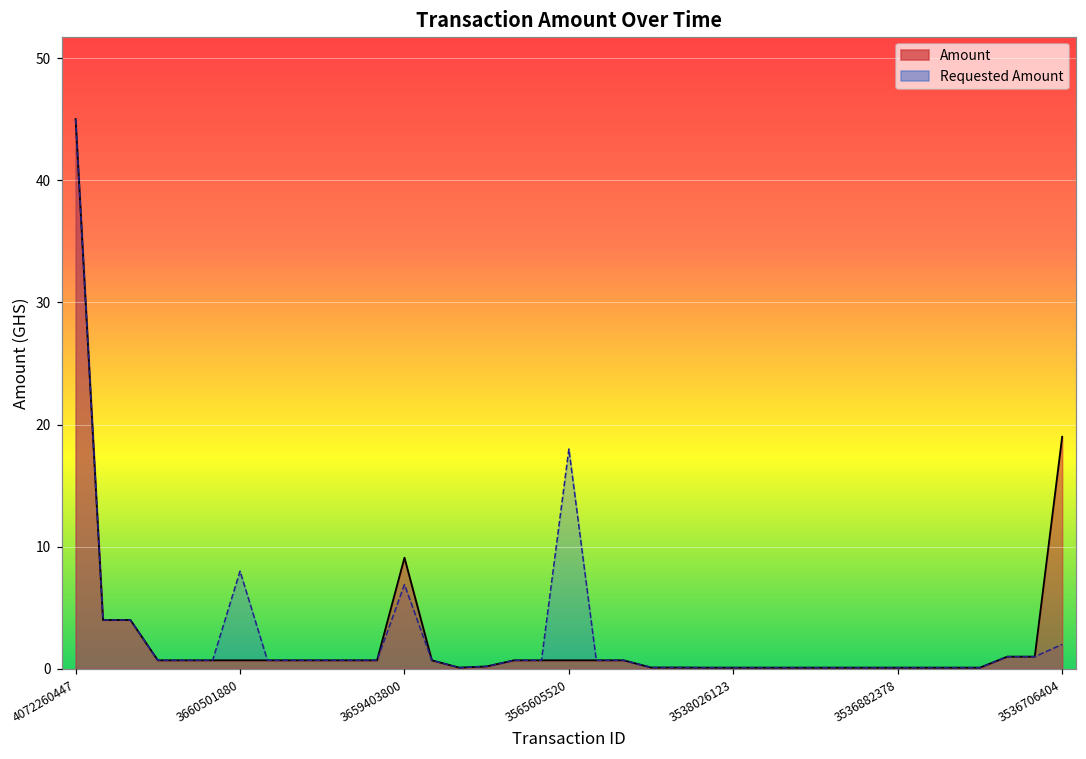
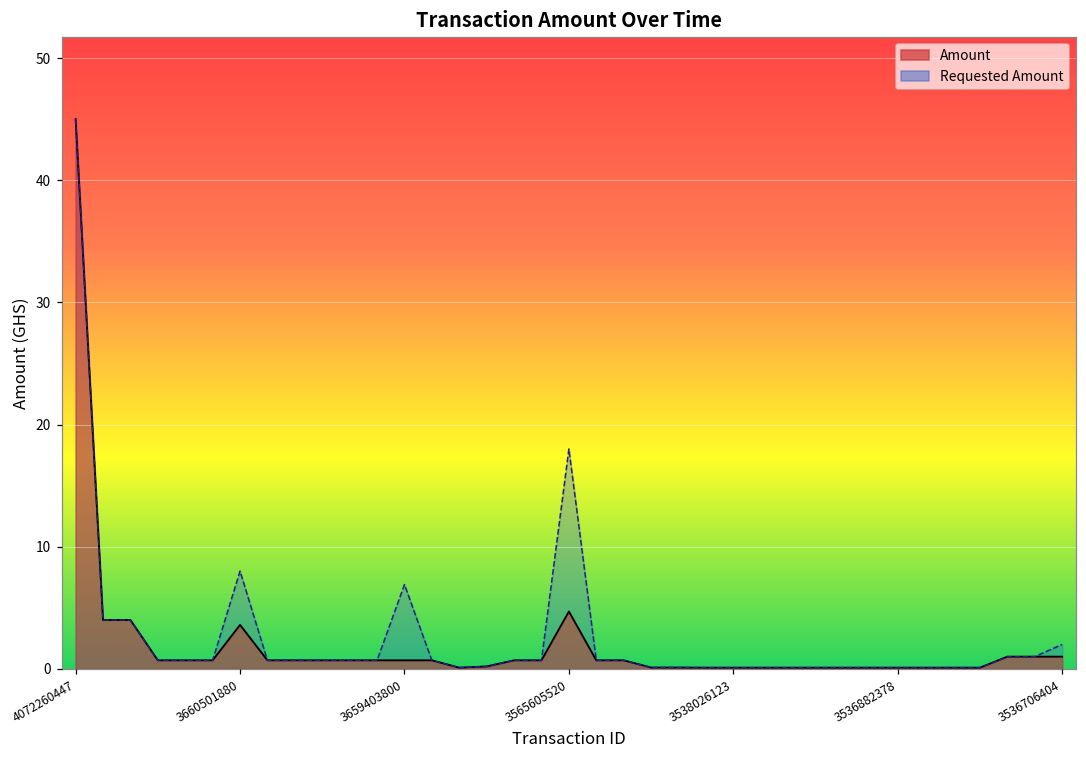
Amount, 3660501880: 0.7 -> 3.6
Amount, 3659403800: 9.1 -> 0.7
Amount, 3565605520: 0.7 -> 4.7
Amount, 3536706404: 19 -> 1
